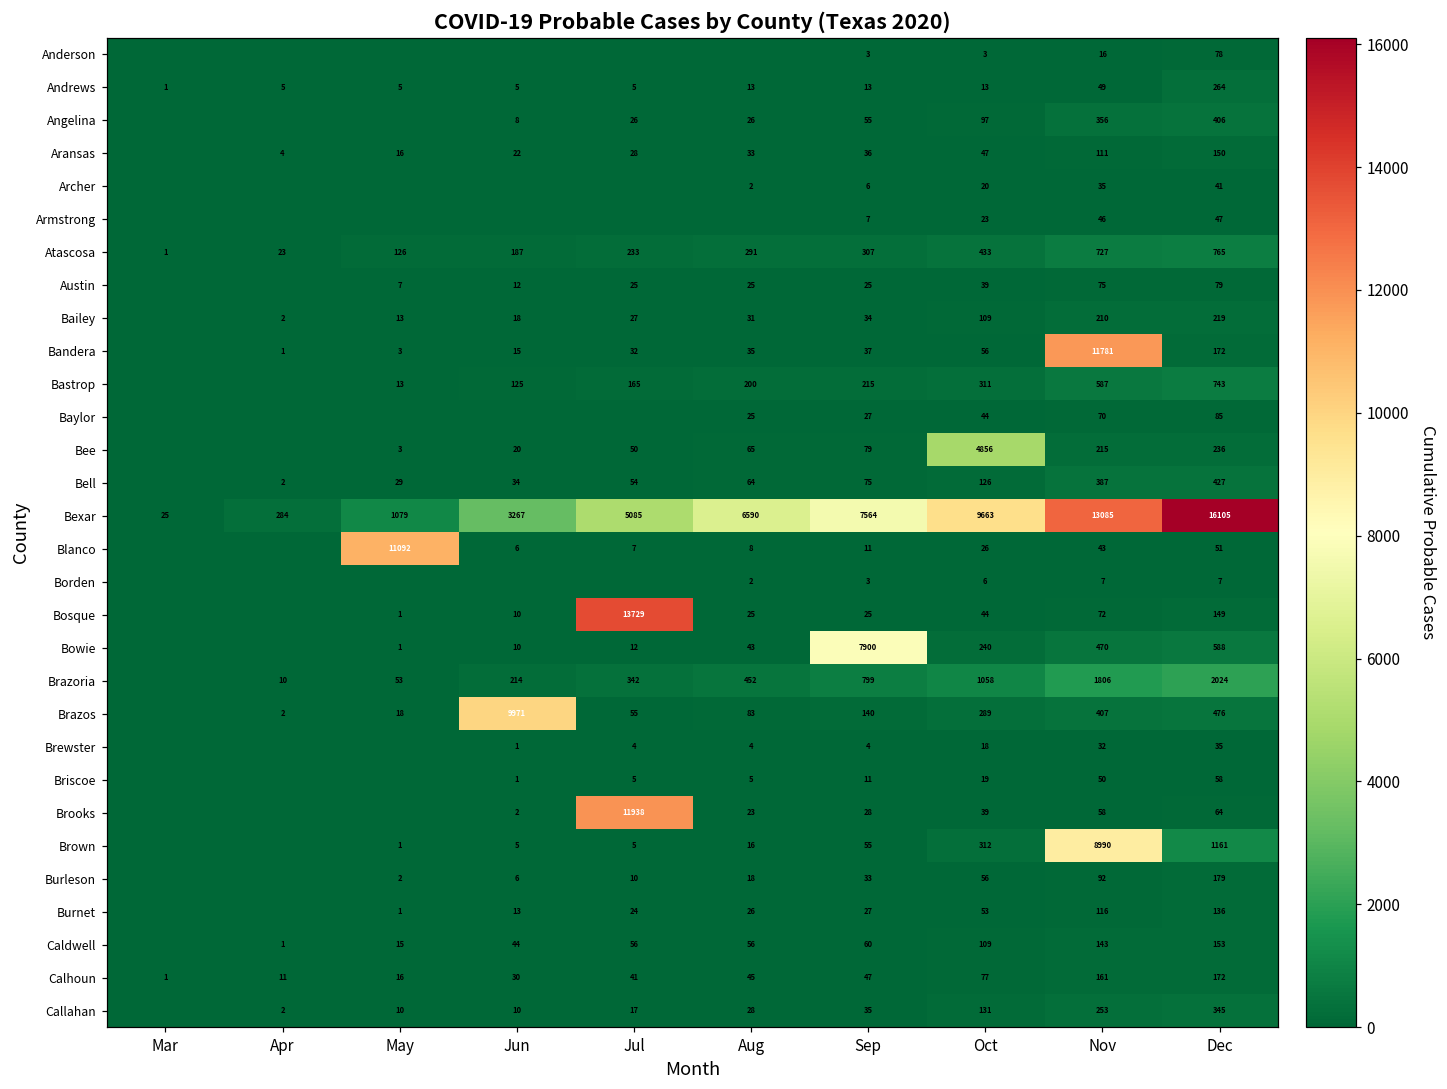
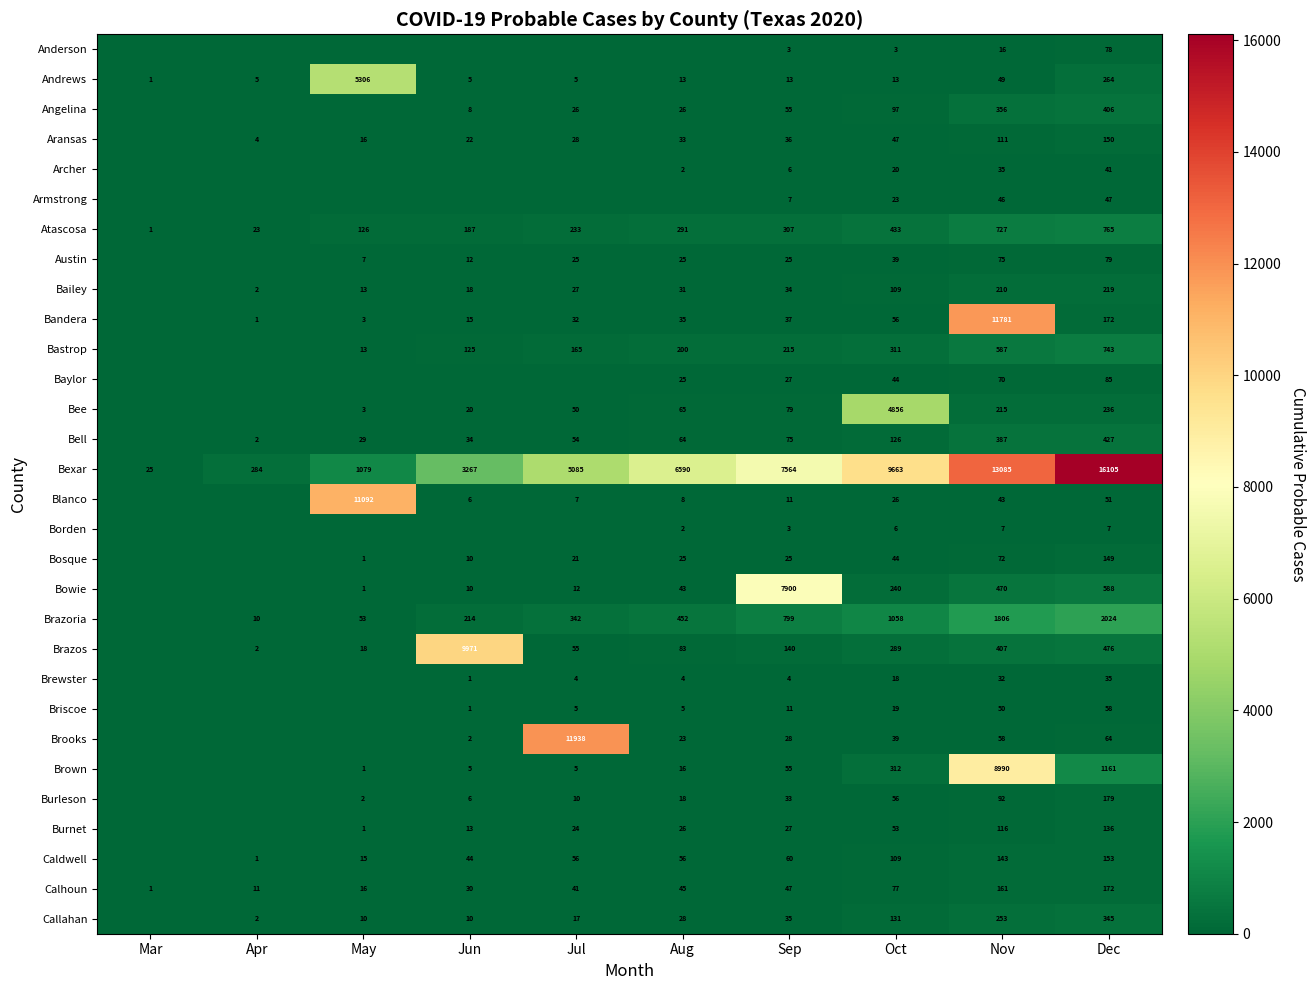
Andrews, May: 5 -> 5306
Bosque, Jul: 13729 -> 21
